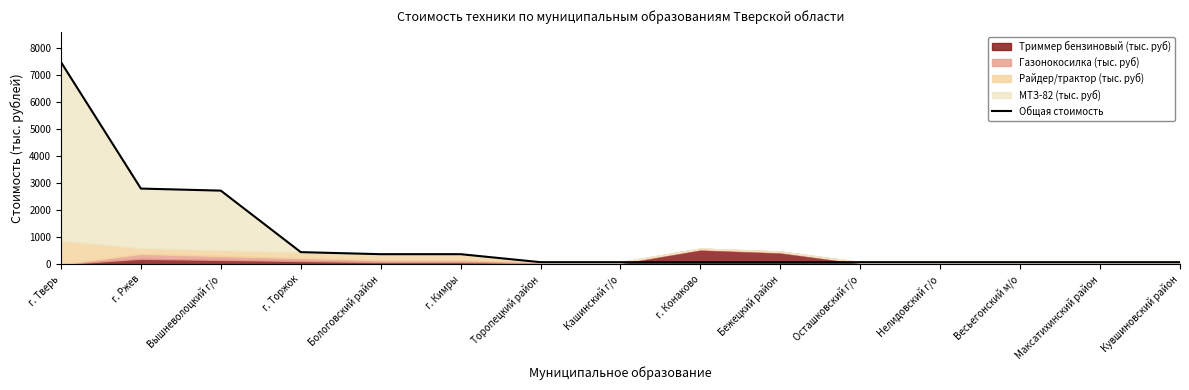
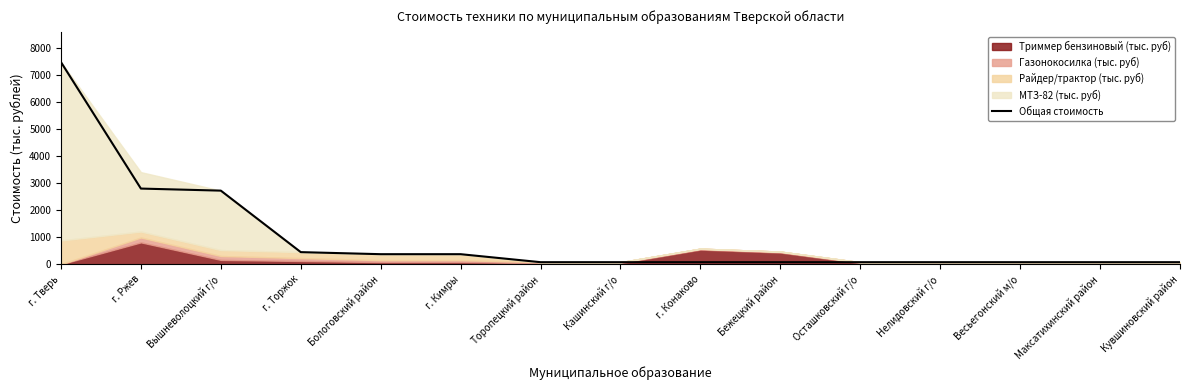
Триммер бензиновый (тыс. руб), г. Ржев: 200 -> 800
